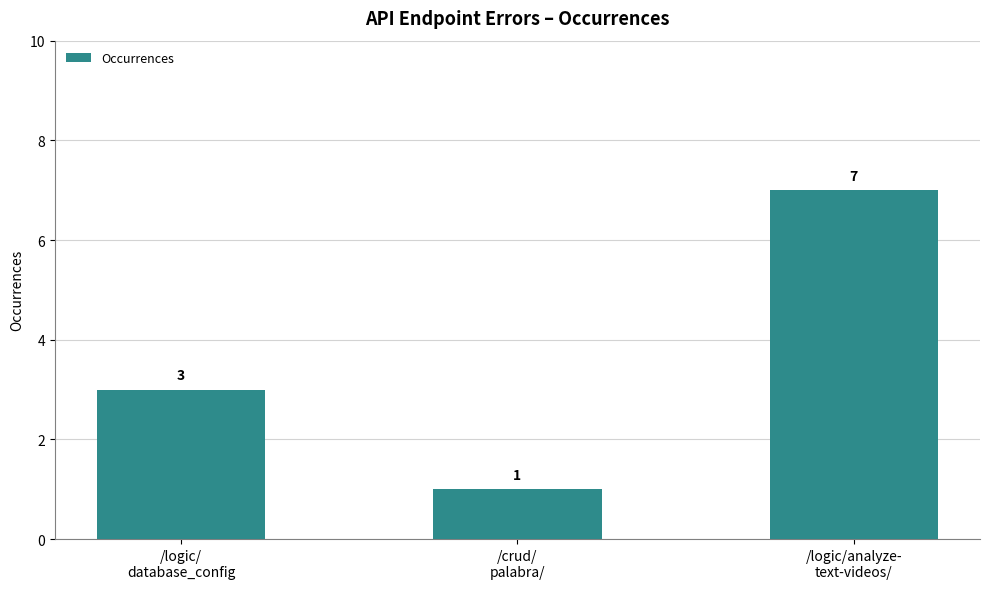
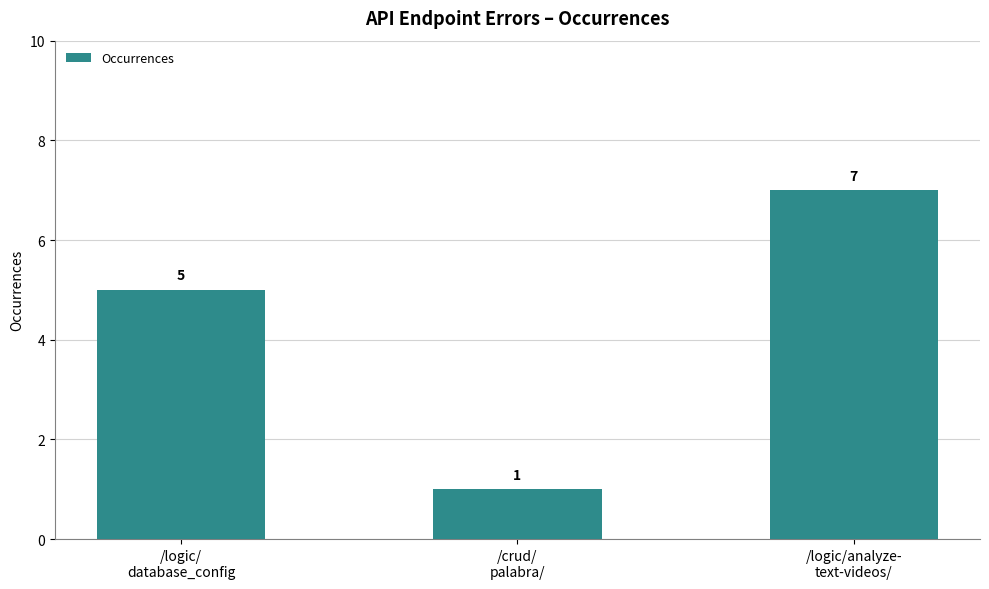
/logic/ database_config: 3 -> 5
